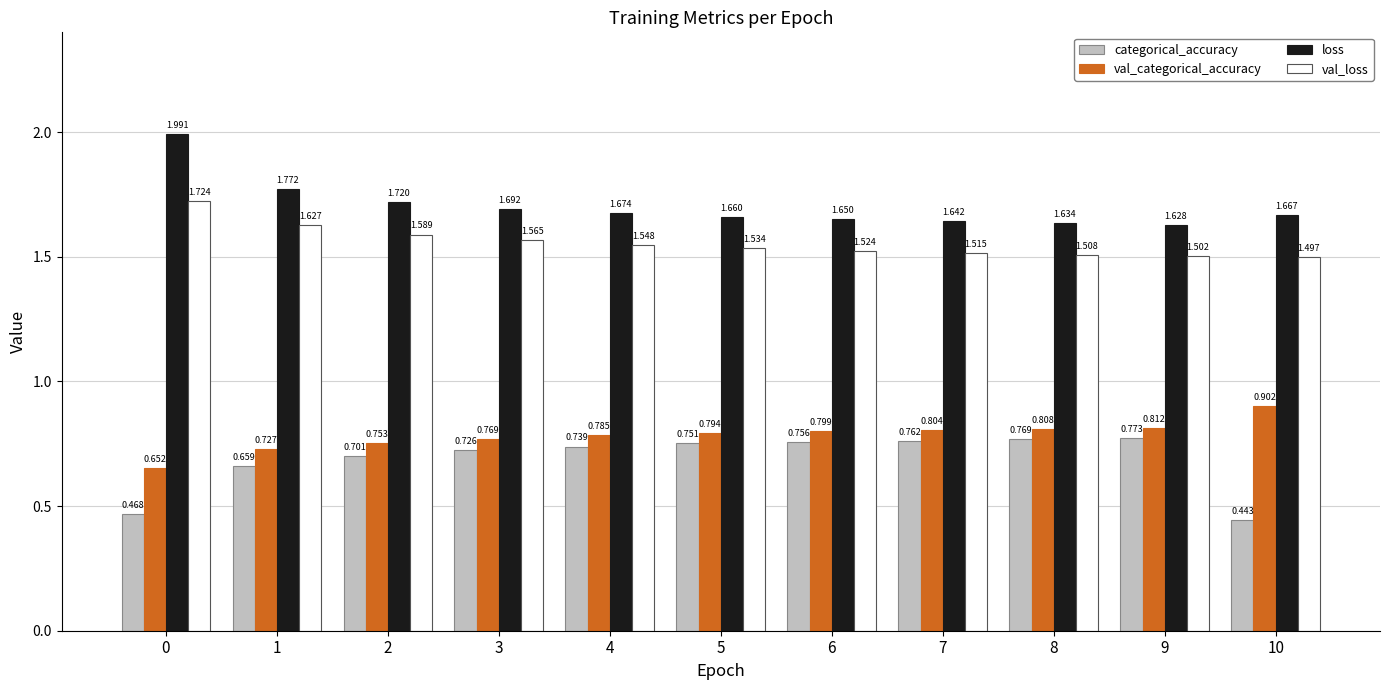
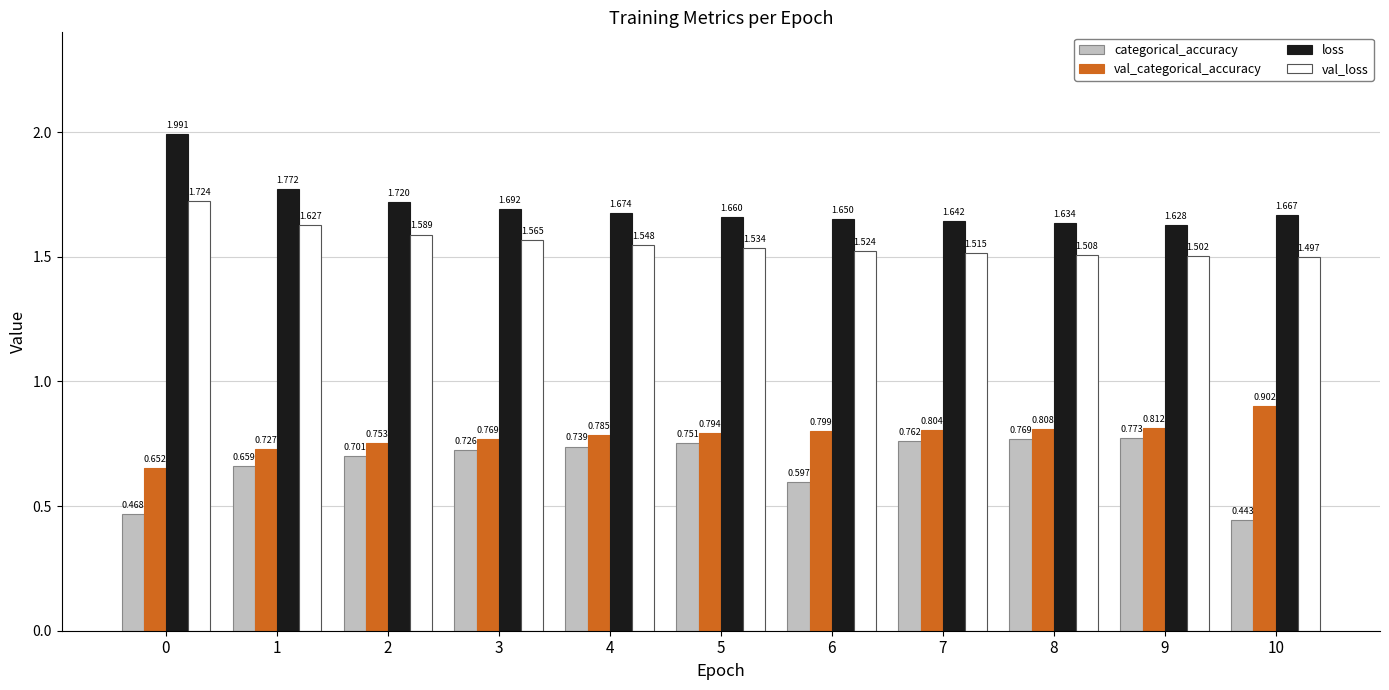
categorical_accuracy, 6: 0.756 -> 0.597
